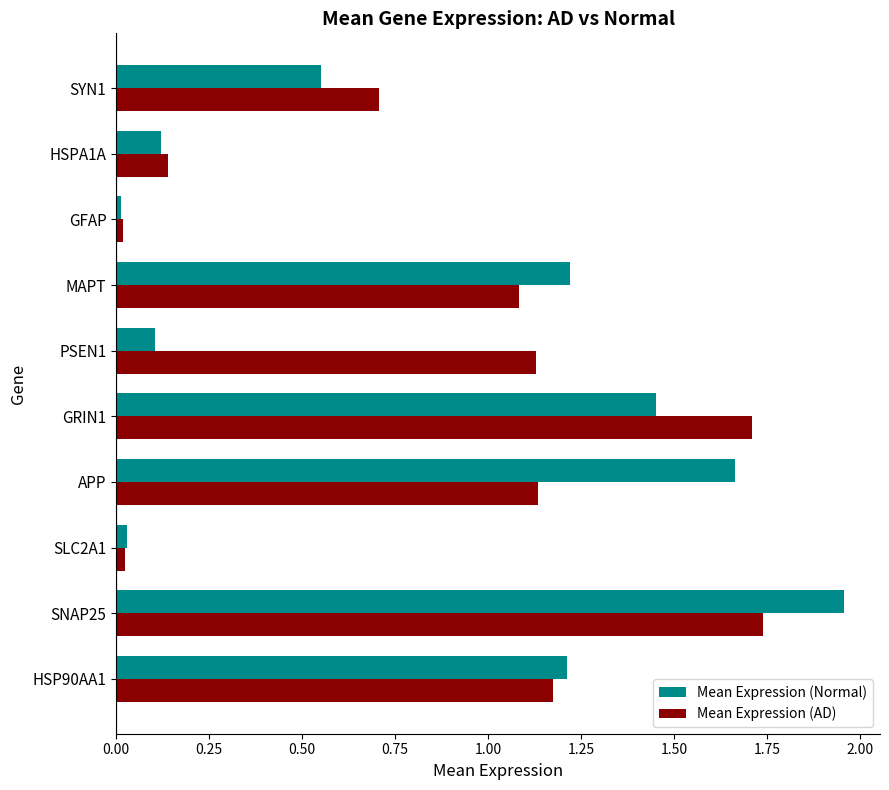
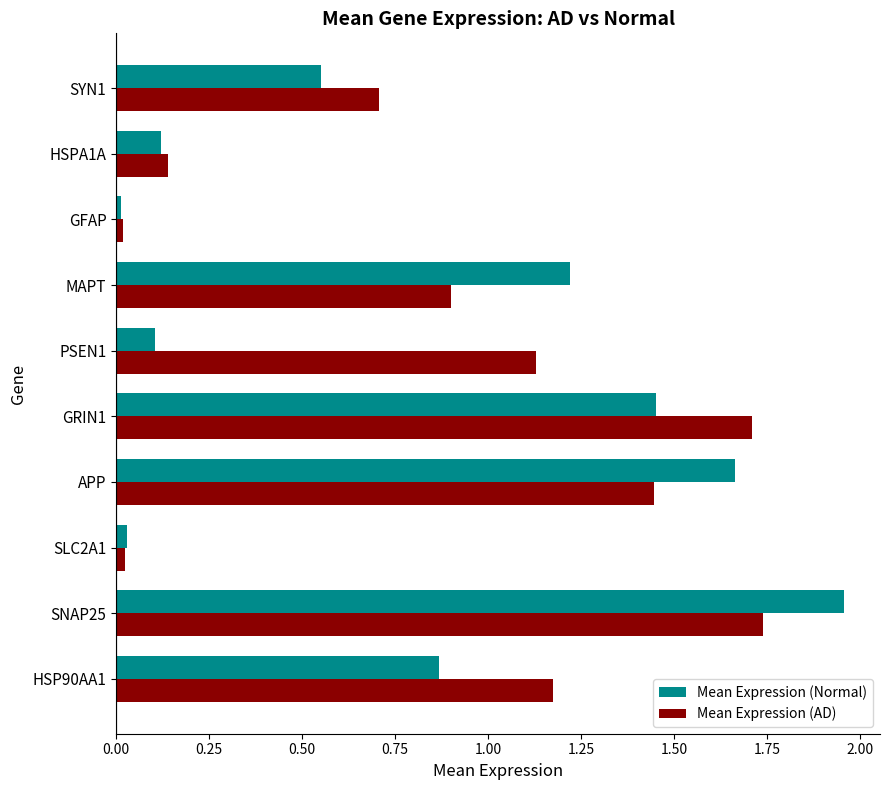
Mean Expression (AD), MAPT: 1.08 -> 0.90
Mean Expression (AD), APP: 1.13 -> 1.45
Mean Expression (Normal), HSP90AA1: 1.21 -> 0.87
